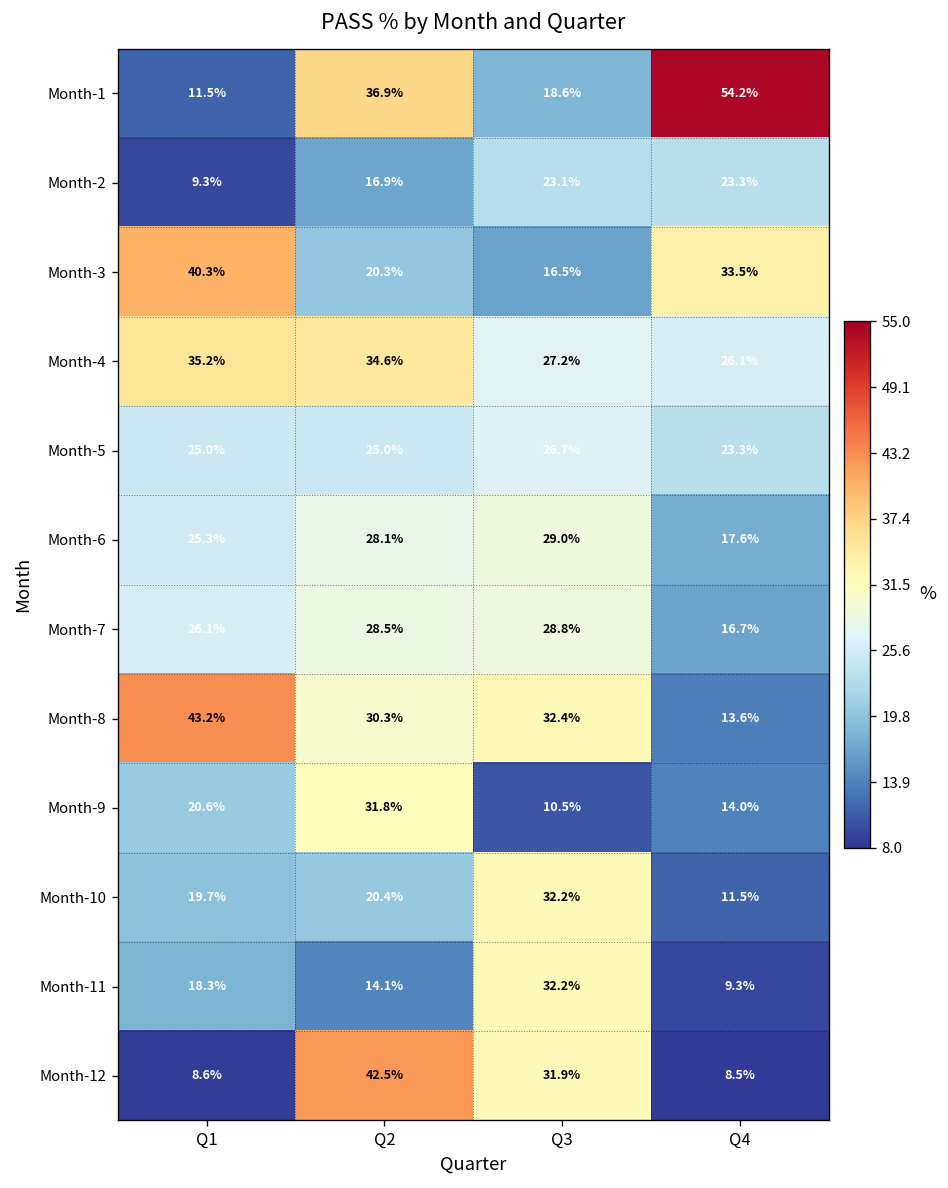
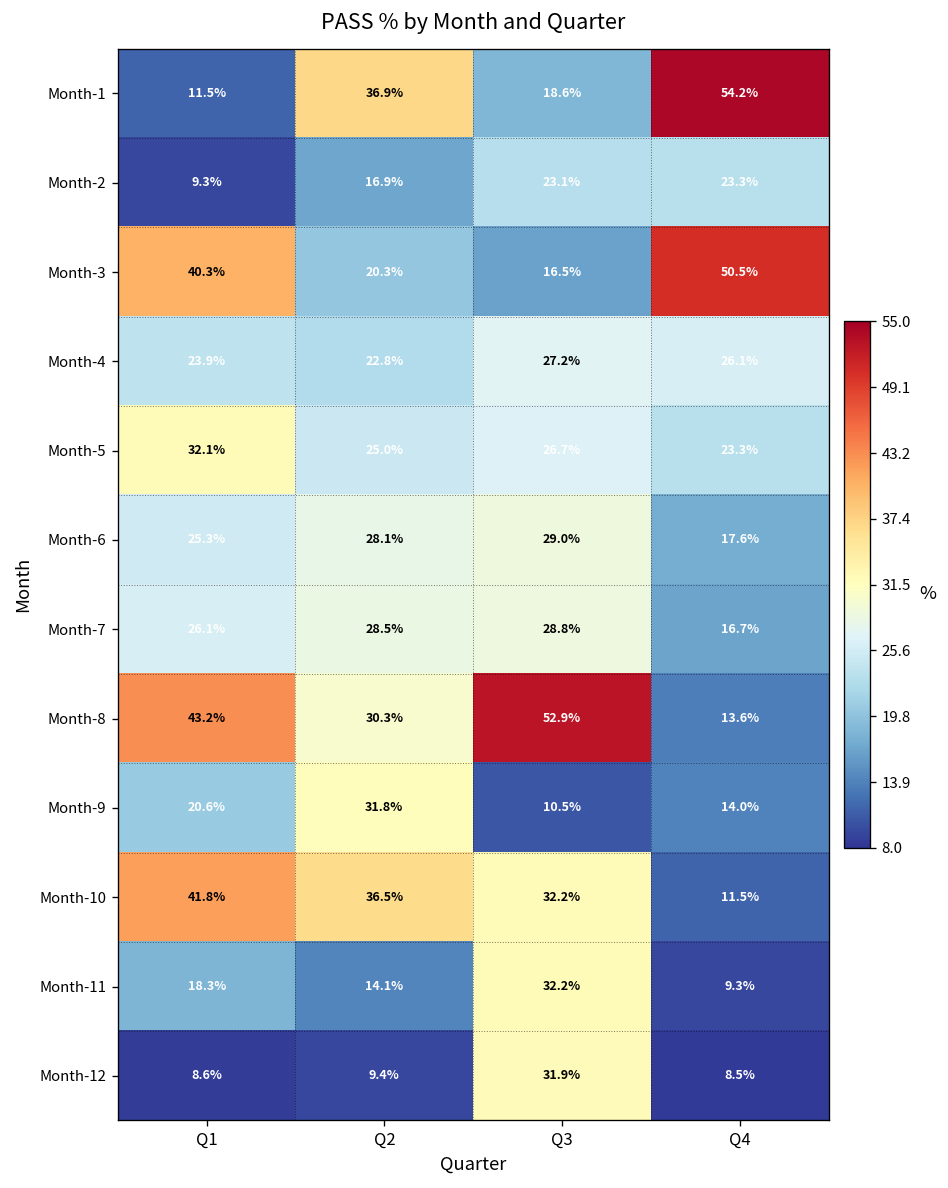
Month-3, Q4: 33.5% -> 50.5%
Month-4, Q1: 35.2% -> 23.9%
Month-4, Q2: 34.6% -> 22.8%
Month-5, Q1: 25.0% -> 32.1%
Month-8, Q3: 32.4% -> 52.9%
Month-10, Q1: 19.7% -> 41.8%
Month-10, Q2: 20.4% -> 36.5%
Month-12, Q2: 42.5% -> 9.4%
